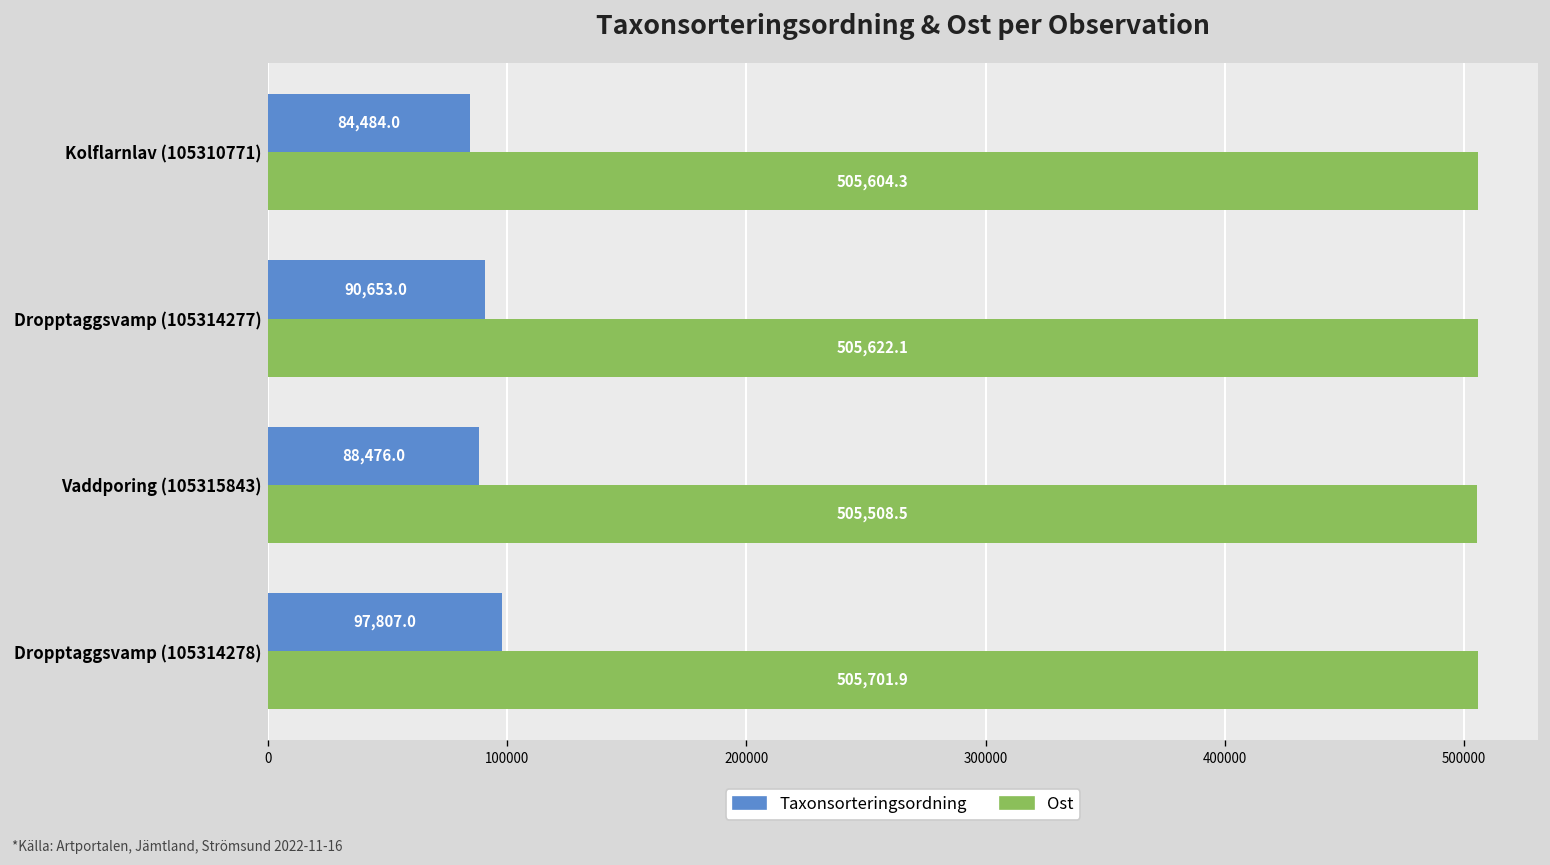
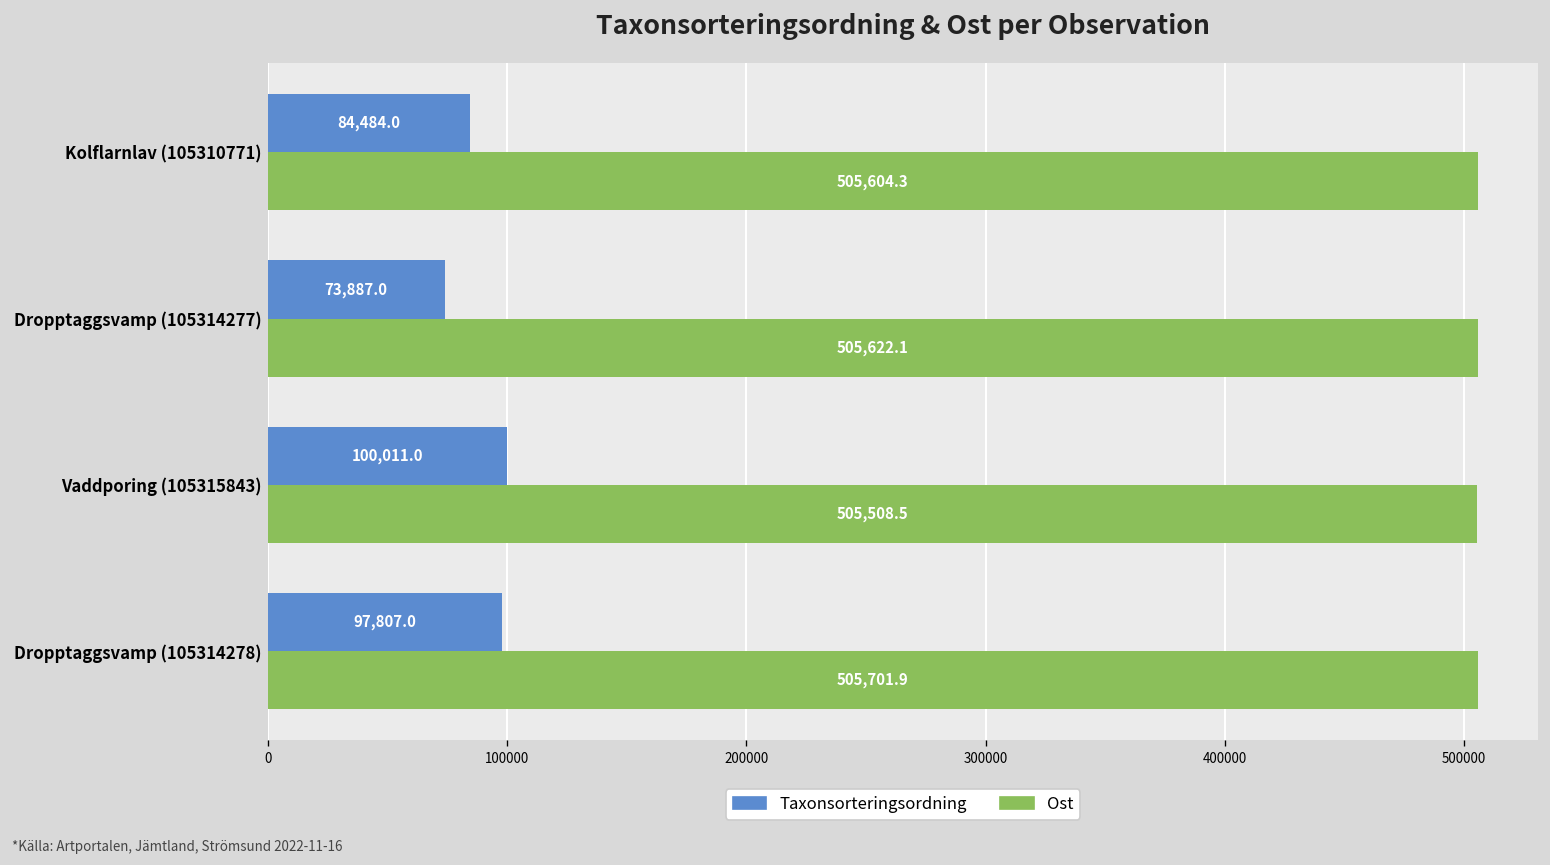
Taxonsorteringsordning, Dropptaggsvamp (105314277): 90,653.0 -> 73,887.0
Taxonsorteringsordning, Vaddporing (105315843): 88,476.0 -> 100,011.0
